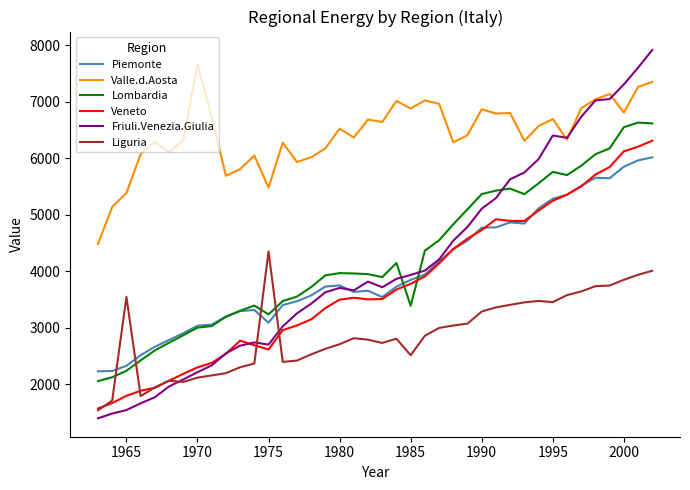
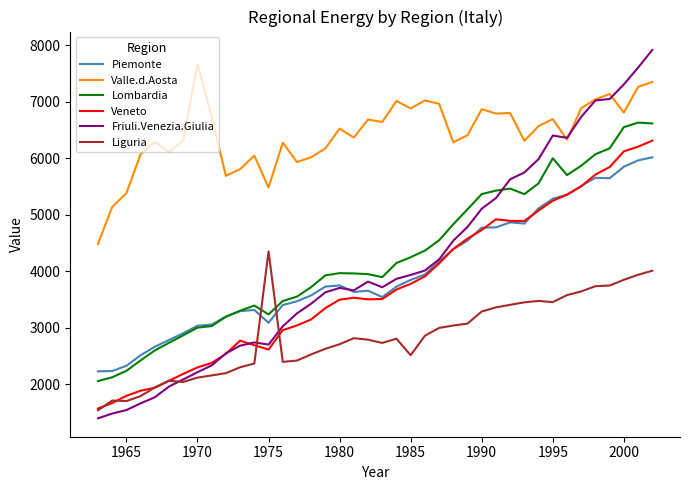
Liguria, 1965: 3500 -> 1700
Lombardia, 1985: 3400 -> 4200
Lombardia, 1995: 5800 -> 6000
